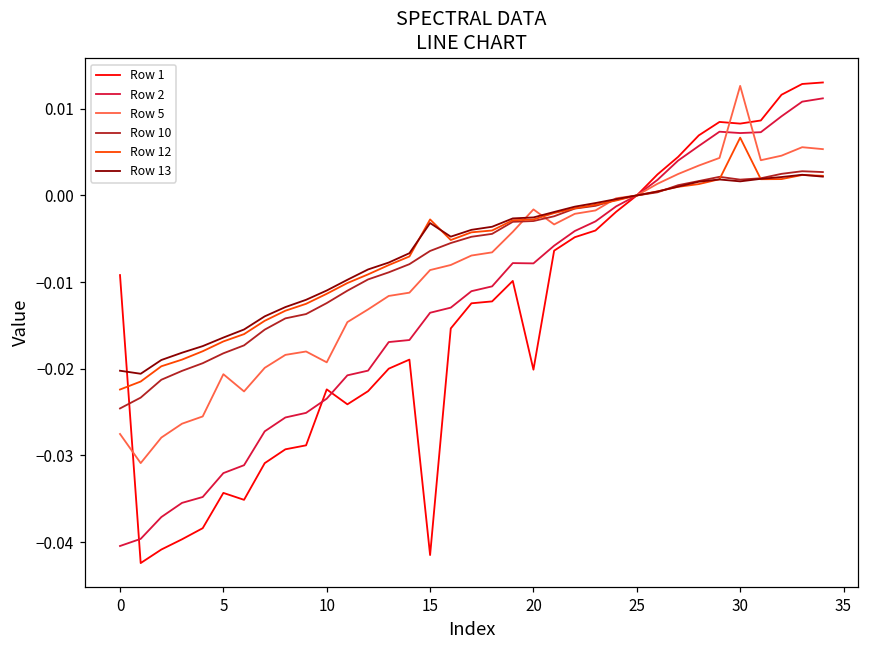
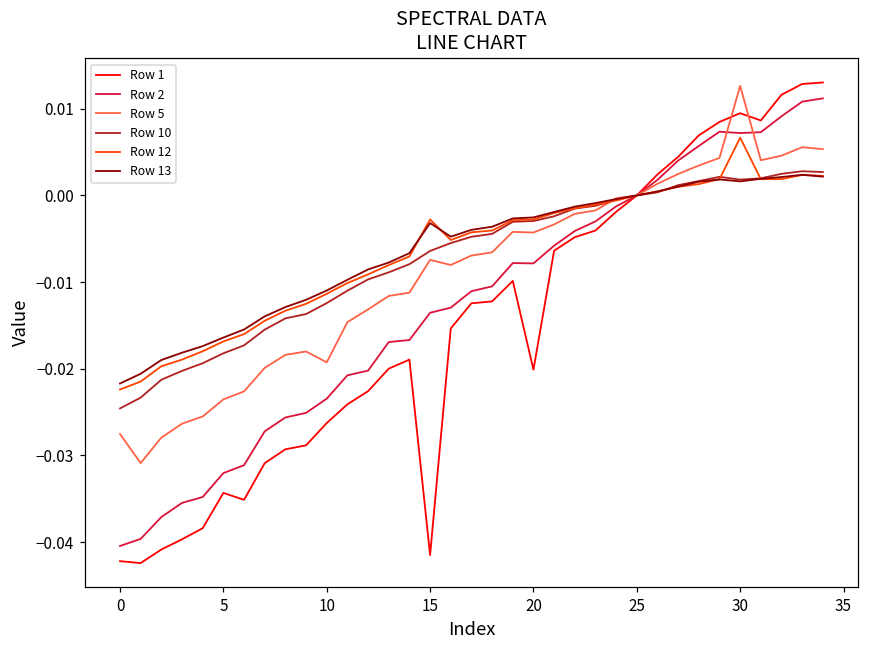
Row 1, 0: -0.009 -> -0.042
Row 13, 0: -0.020 -> -0.022
Row 5, 5: -0.021 -> -0.024
Row 1, 10: -0.022 -> -0.026
Row 5, 15: -0.009 -> -0.007
Row 5, 20: -0.002 -> -0.004
Row 1, 30: 0.008 -> 0.009
